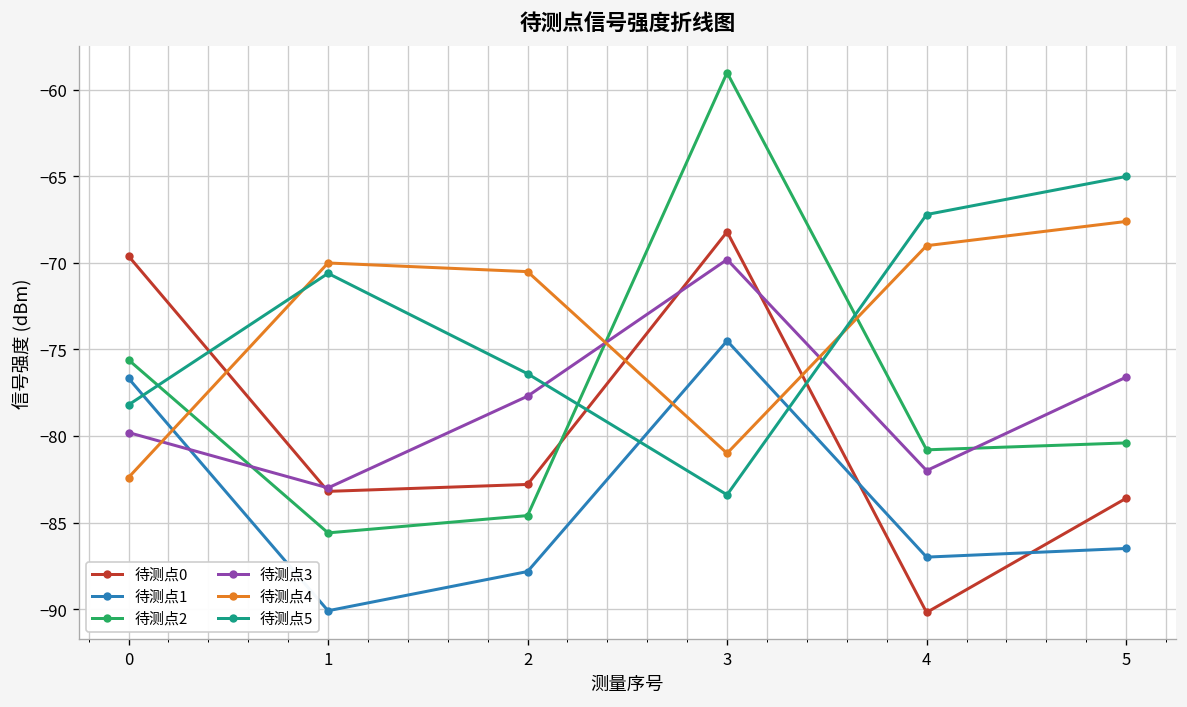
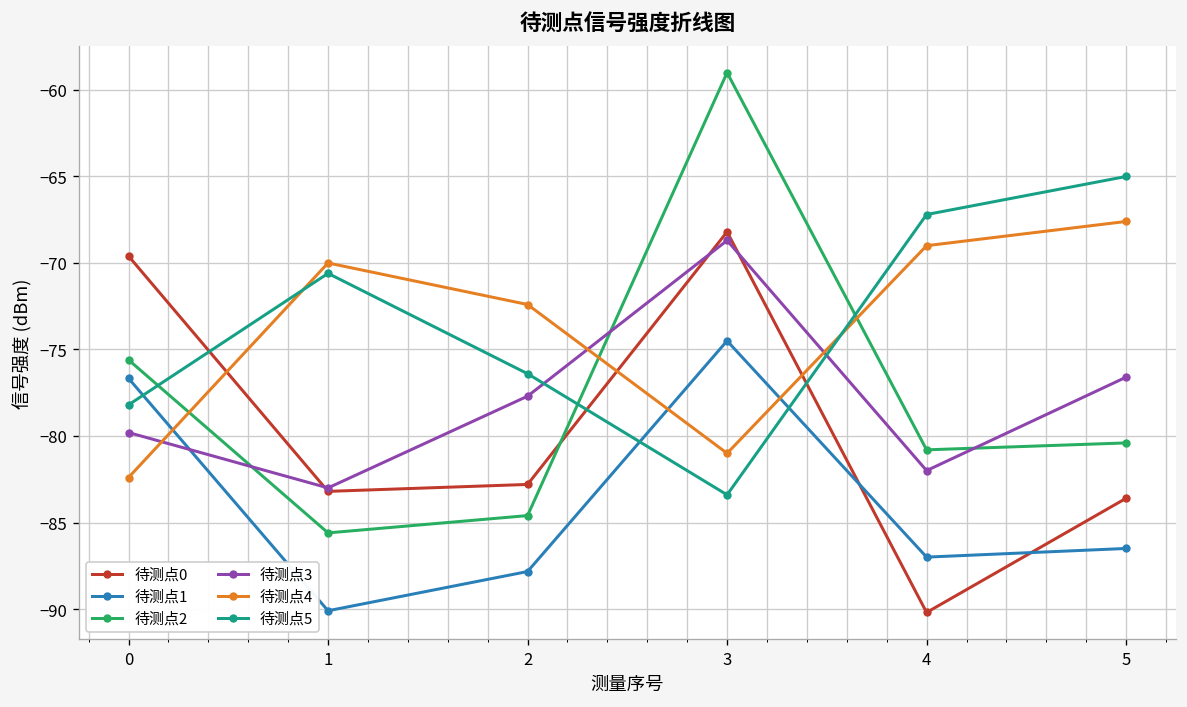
待测点4, 2: -70.5 -> -72.4
待测点3, 3: -69.8 -> -68.7
